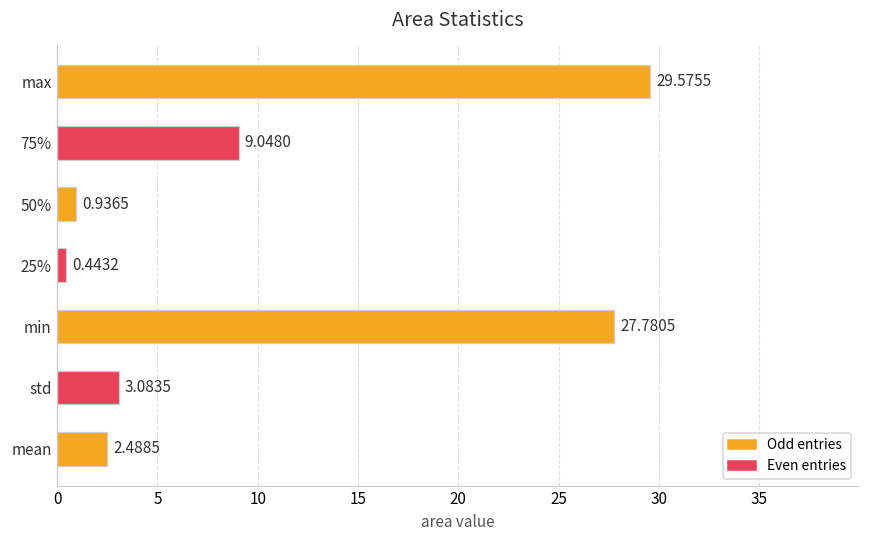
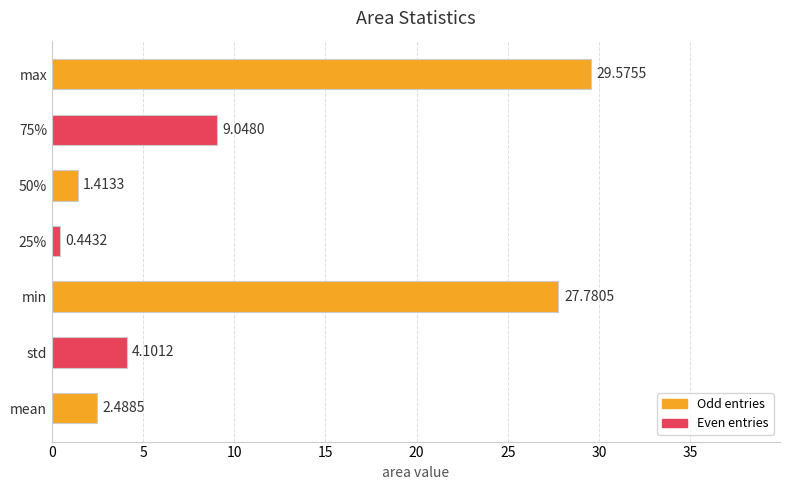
50%: 0.9365 -> 1.4133
std: 3.0835 -> 4.1012
